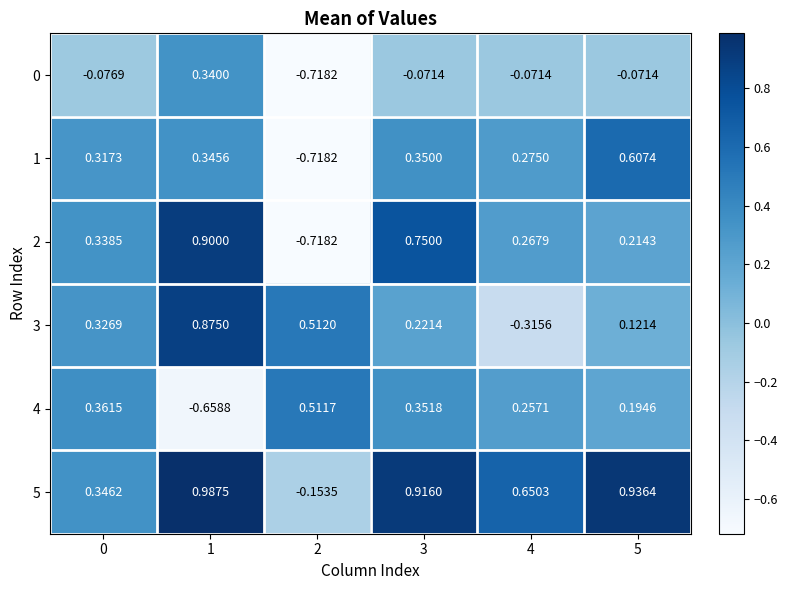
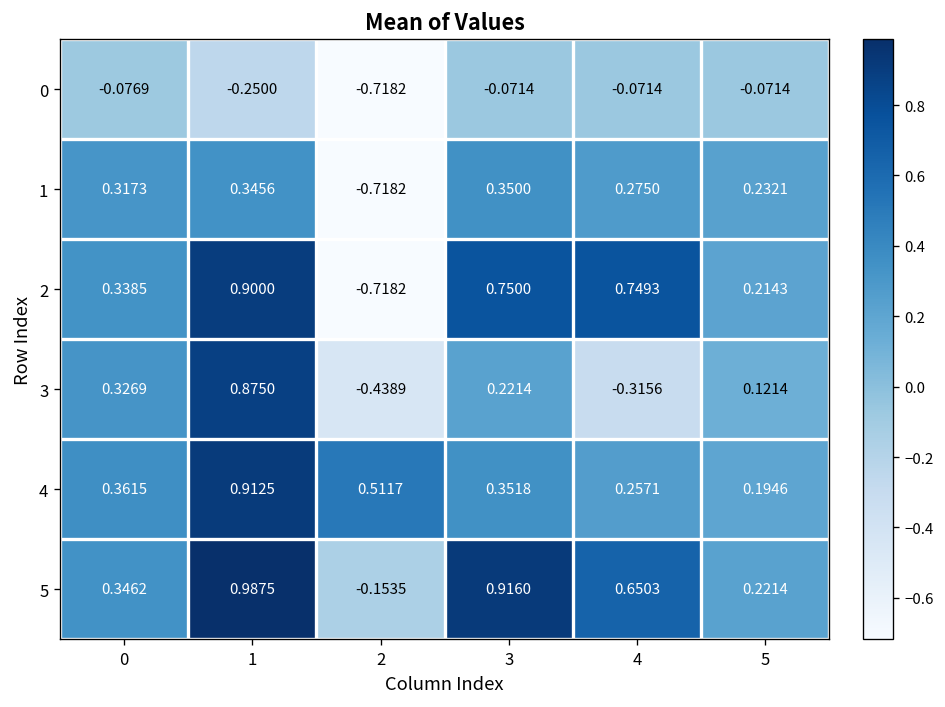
0, 1: 0.3400 -> -0.2500
1, 5: 0.6074 -> 0.2321
2, 4: 0.2679 -> 0.7493
3, 2: 0.5120 -> -0.4389
4, 1: -0.6588 -> 0.9125
5, 5: 0.9364 -> 0.2214
